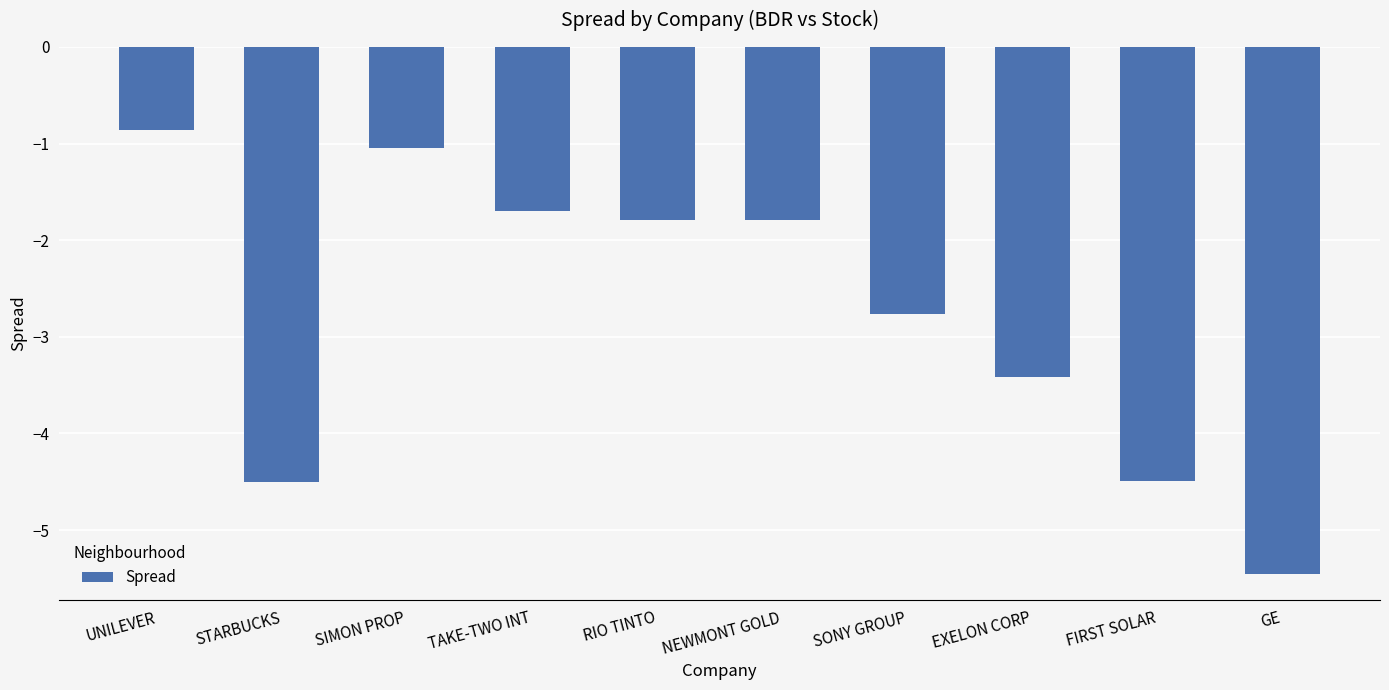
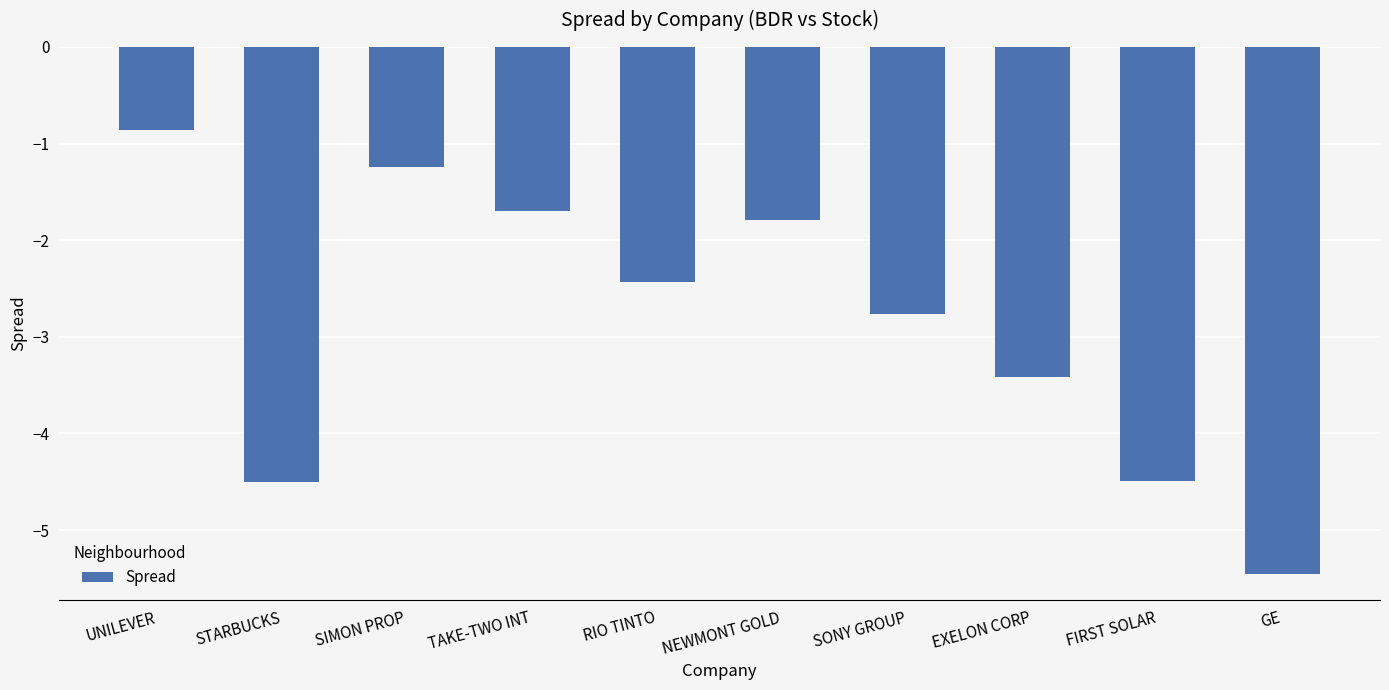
SIMON PROP: -1.0 -> -1.2
RIO TINTO: -1.8 -> -2.4
